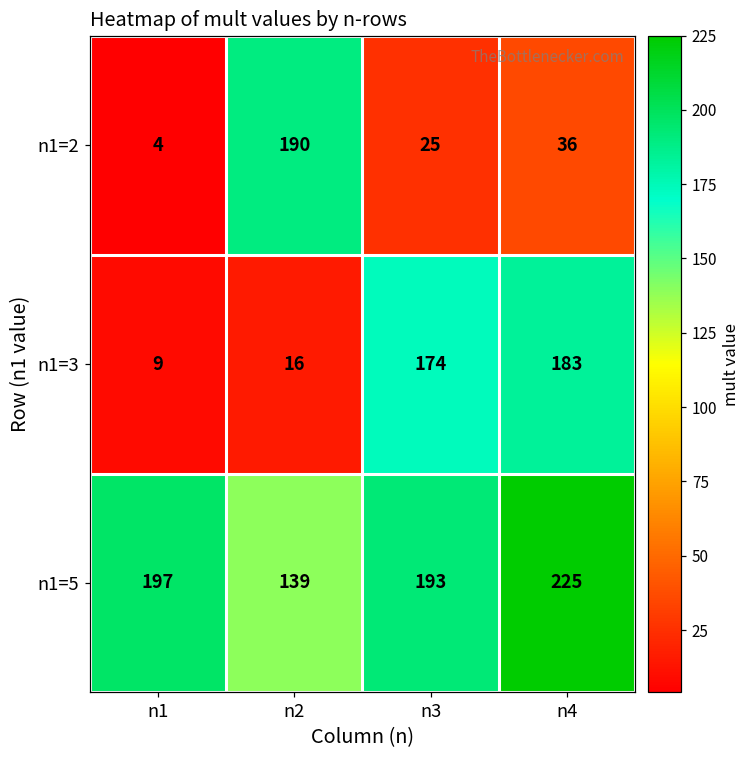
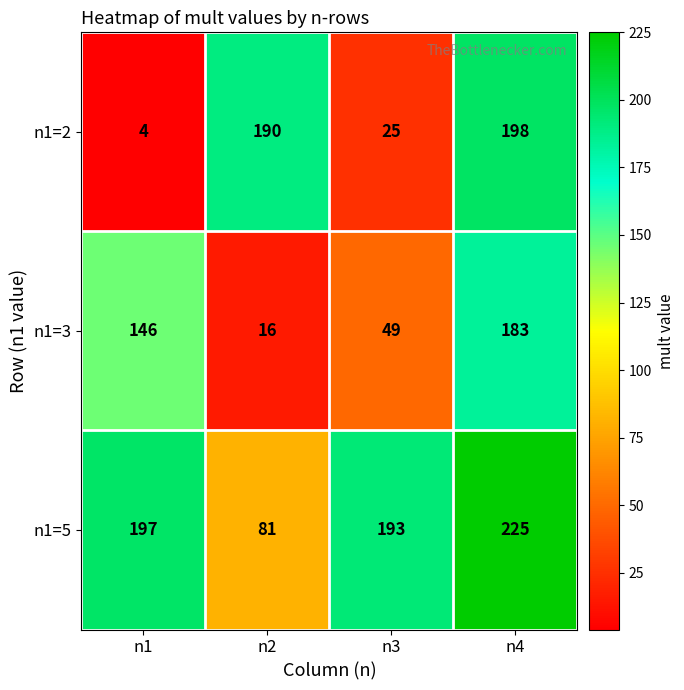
n1=2, n4: 36 -> 198
n1=3, n1: 9 -> 146
n1=3, n3: 174 -> 49
n1=5, n2: 139 -> 81
